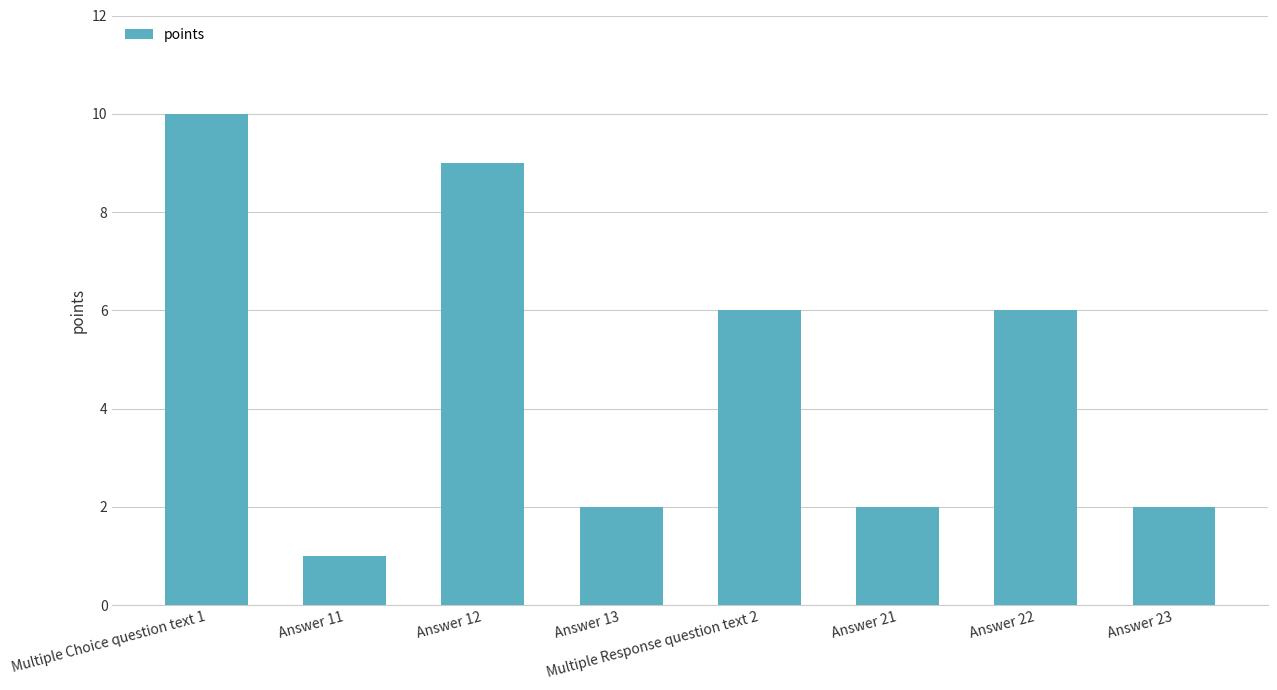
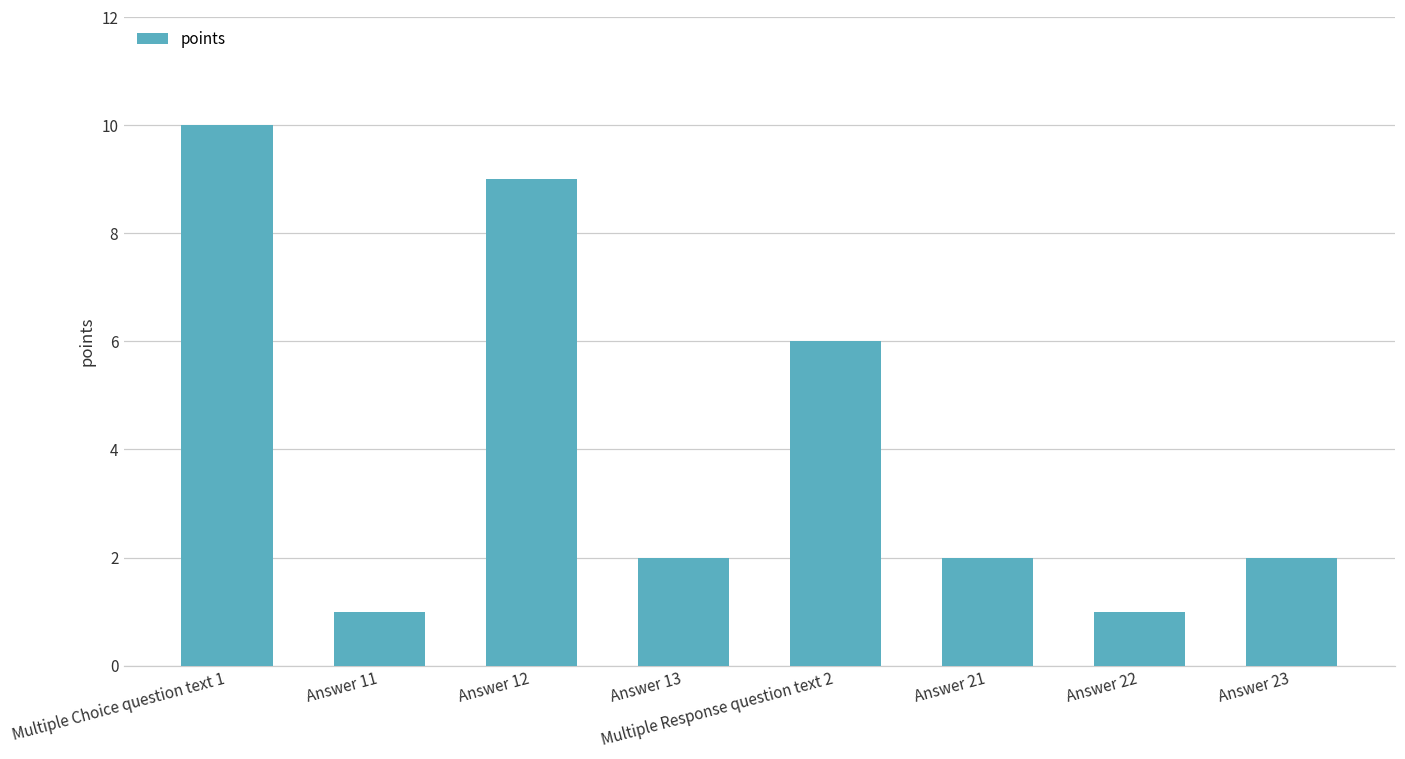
Answer 22: 6 -> 1
